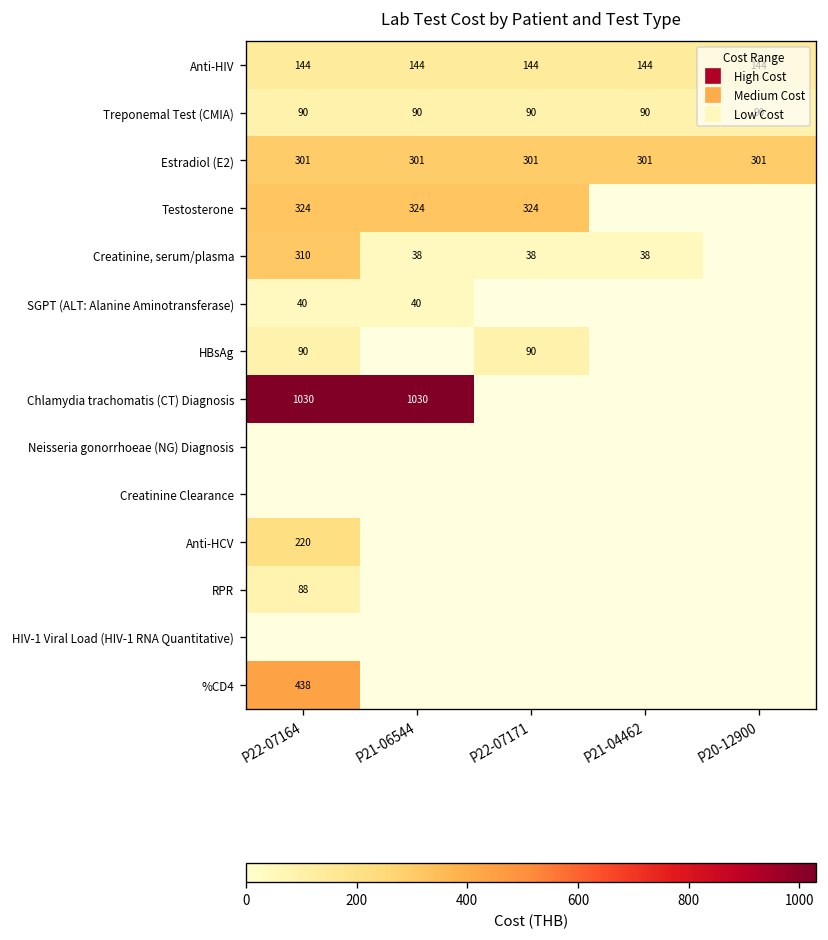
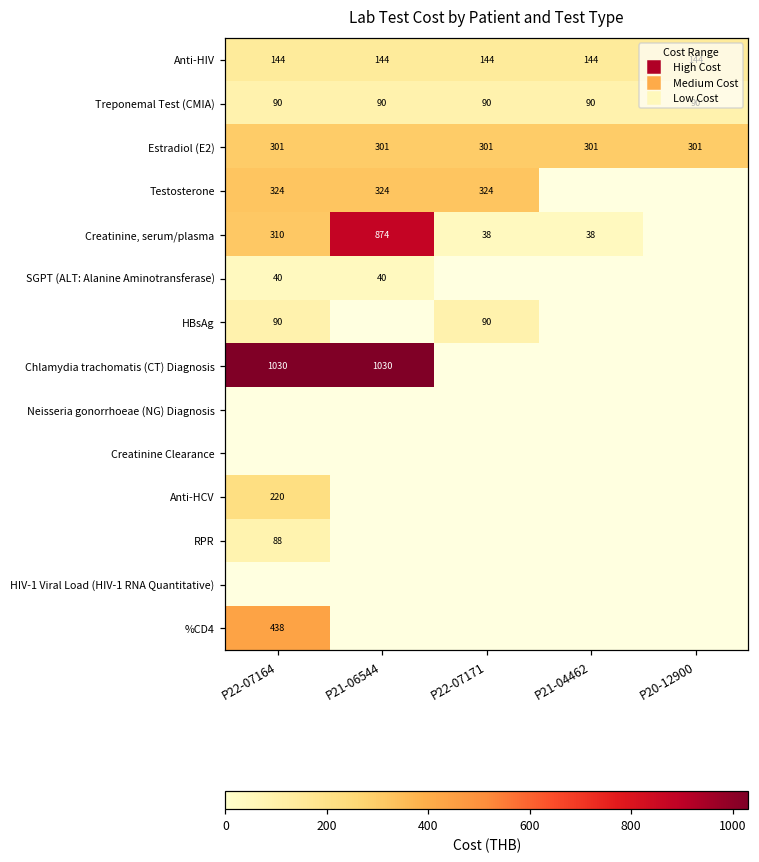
Creatinine, serum/plasma, P21-06544: 38 -> 874
